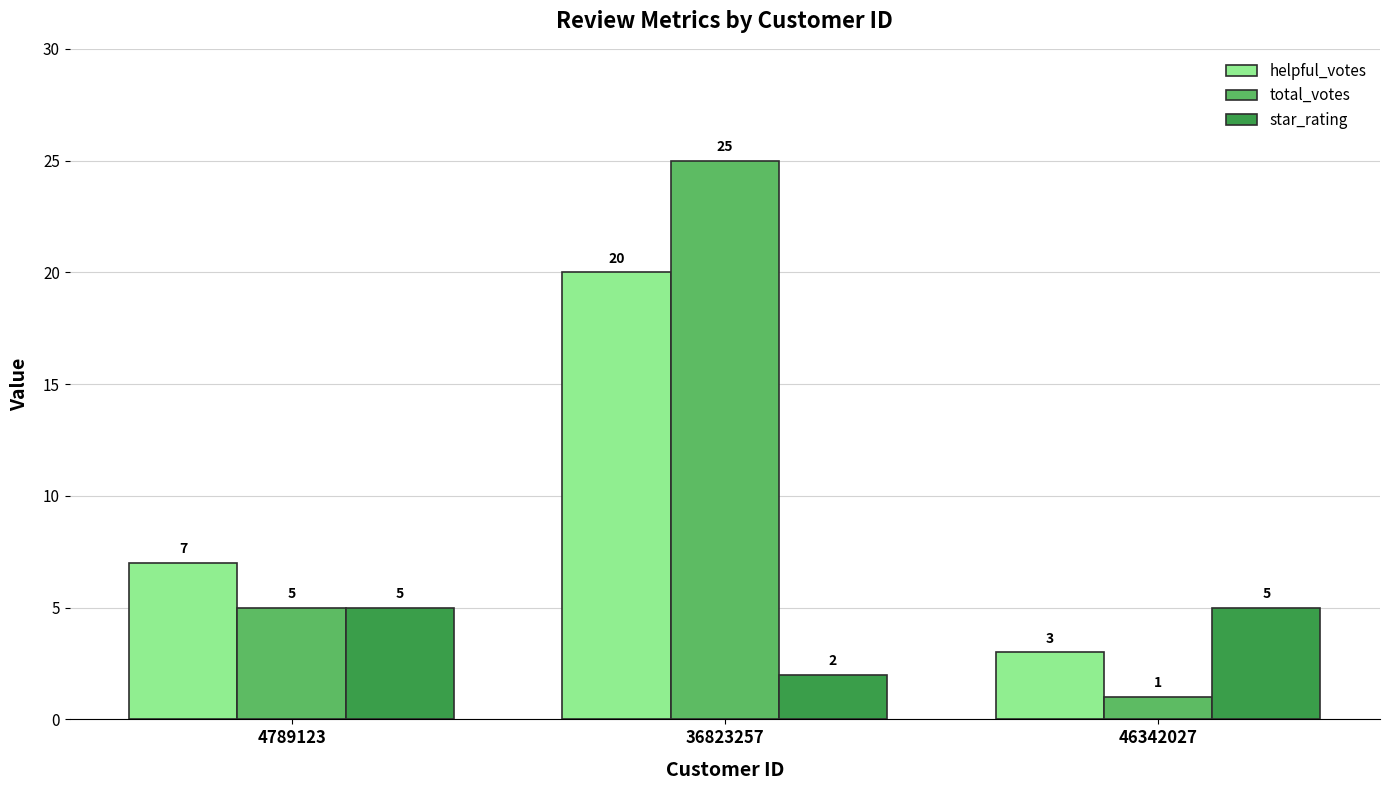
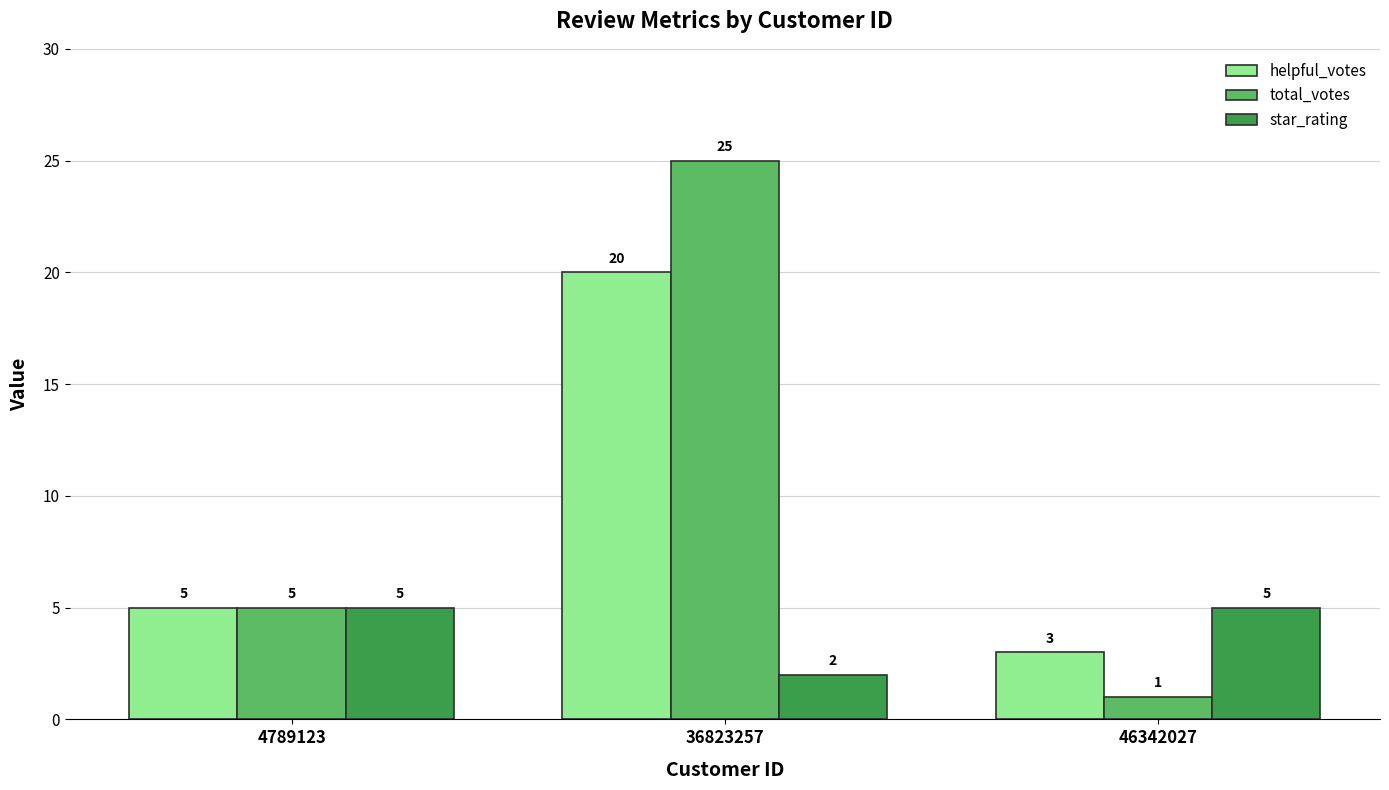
helpful_votes, 4789123: 7 -> 5
